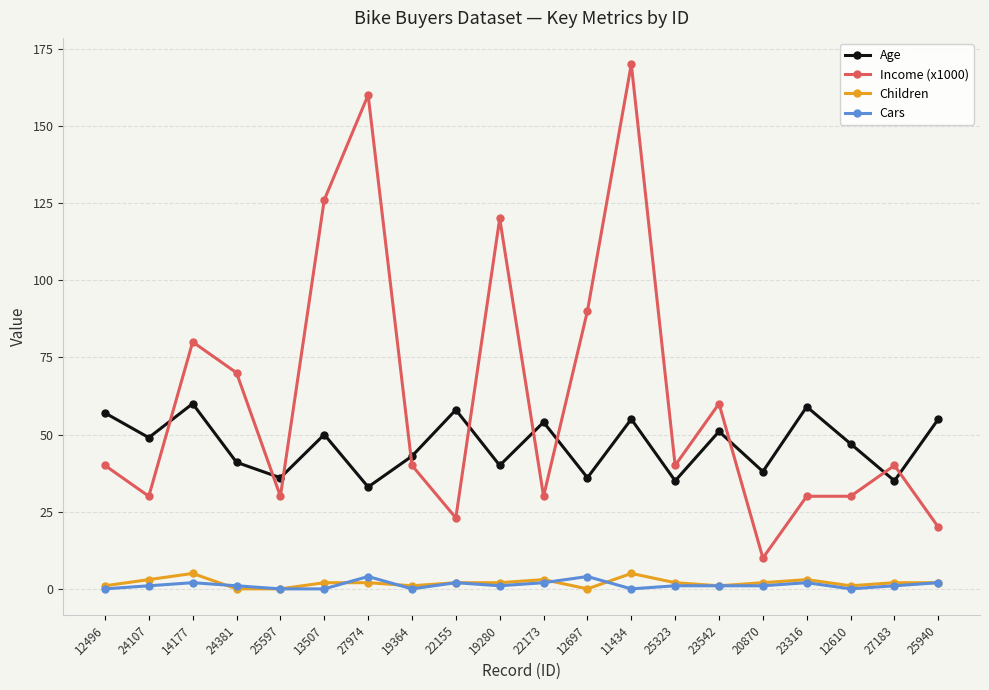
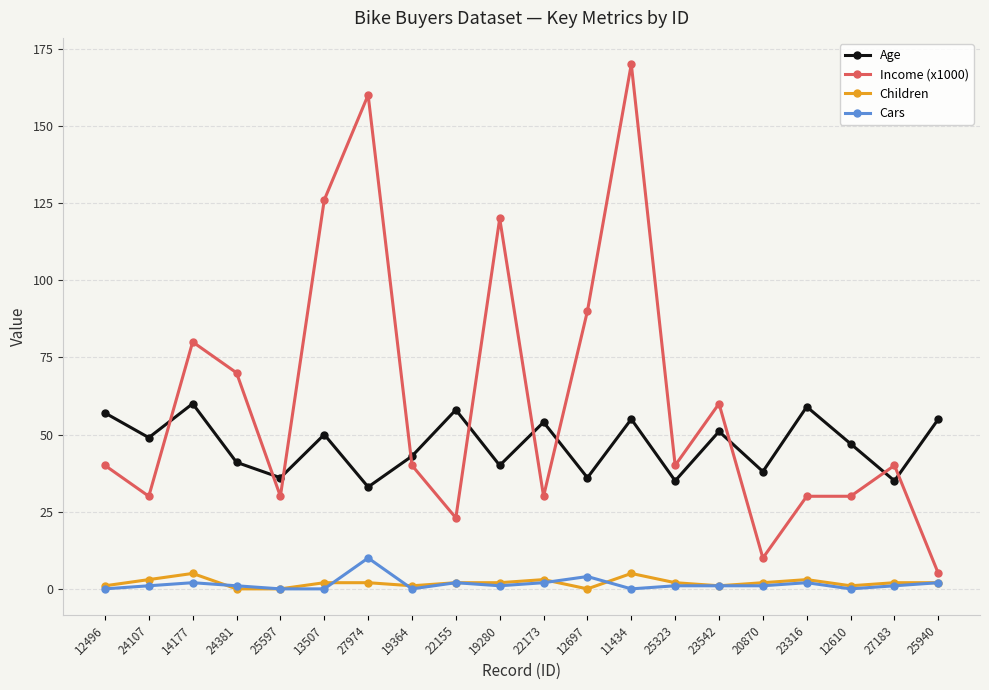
Cars, 27974: 4 -> 10
Income (x1000), 25940: 20 -> 5
